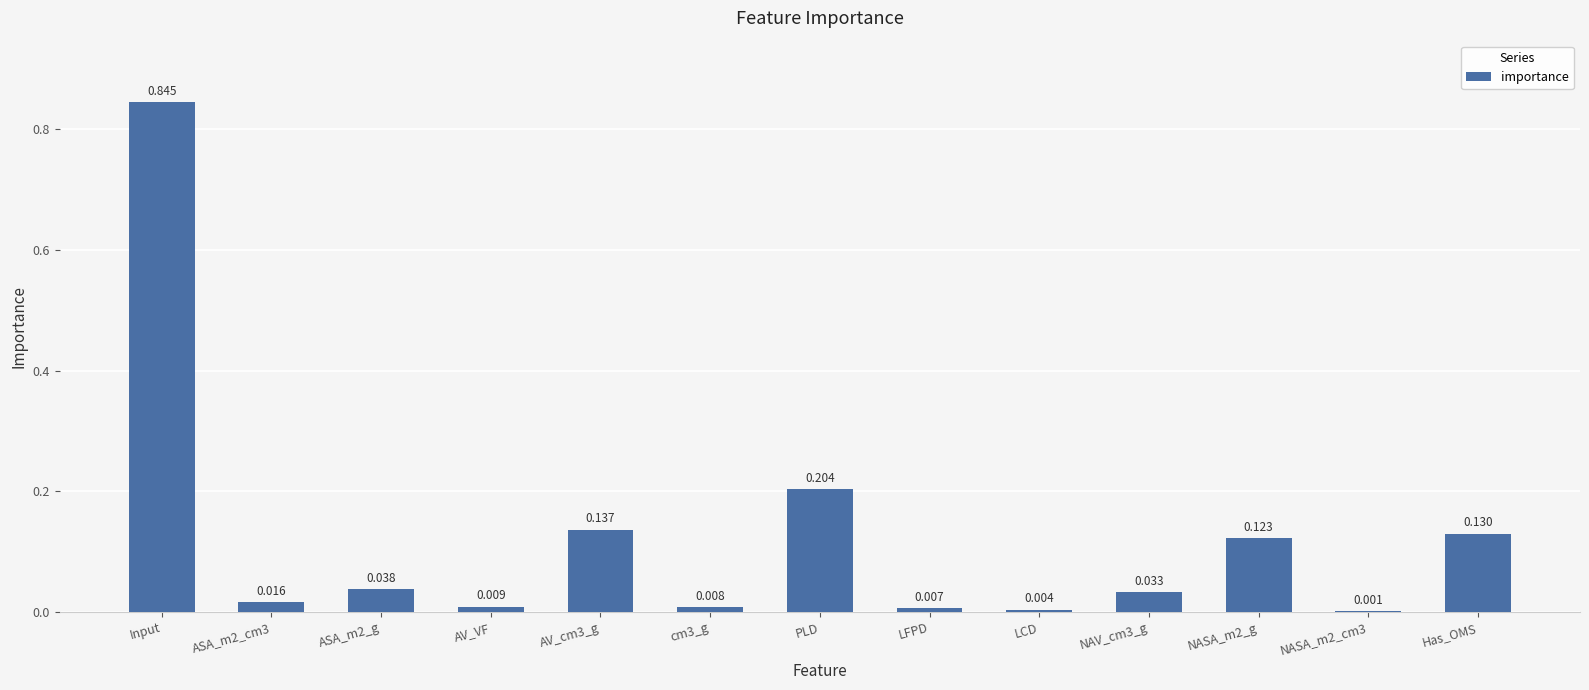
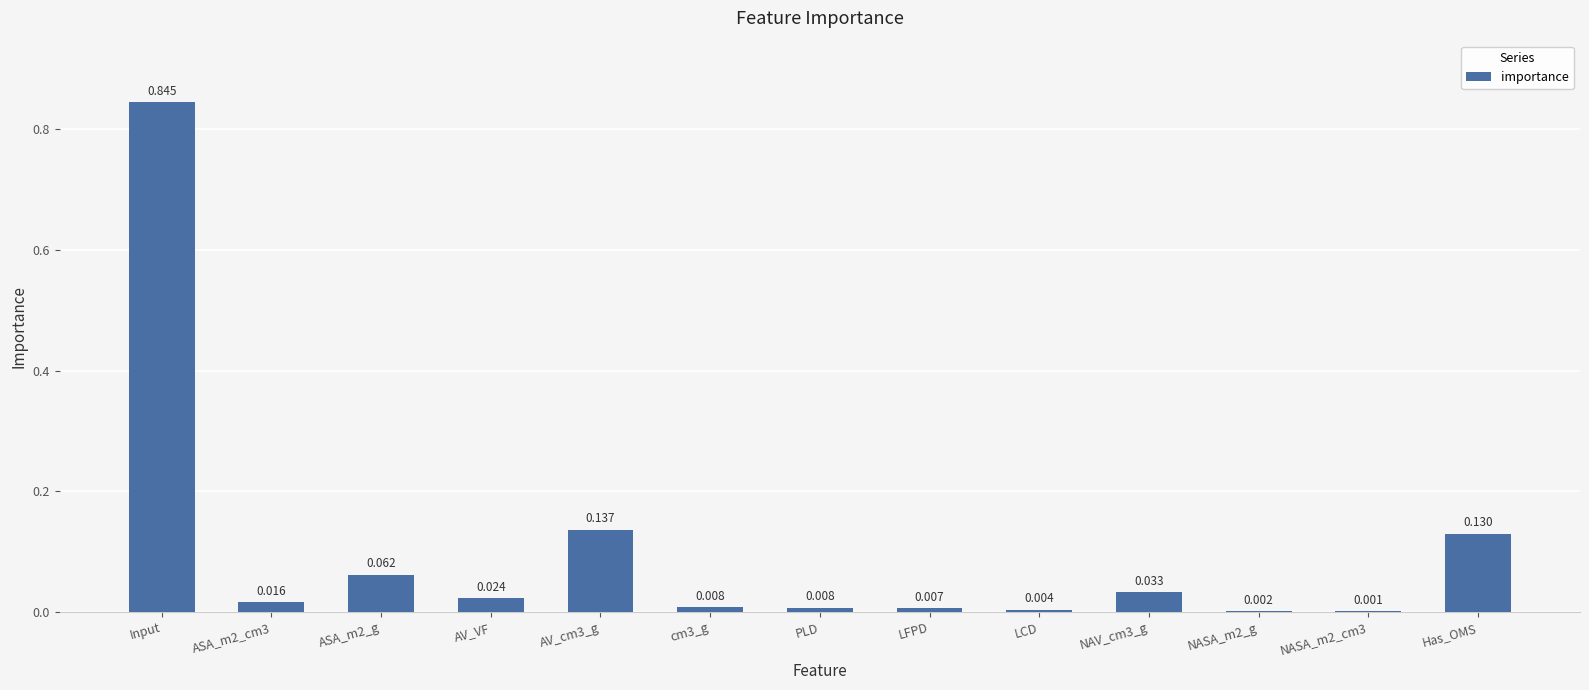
ASA_m2_g: 0.038 -> 0.062
AV_VF: 0.009 -> 0.024
PLD: 0.204 -> 0.008
NASA_m2_g: 0.123 -> 0.002
